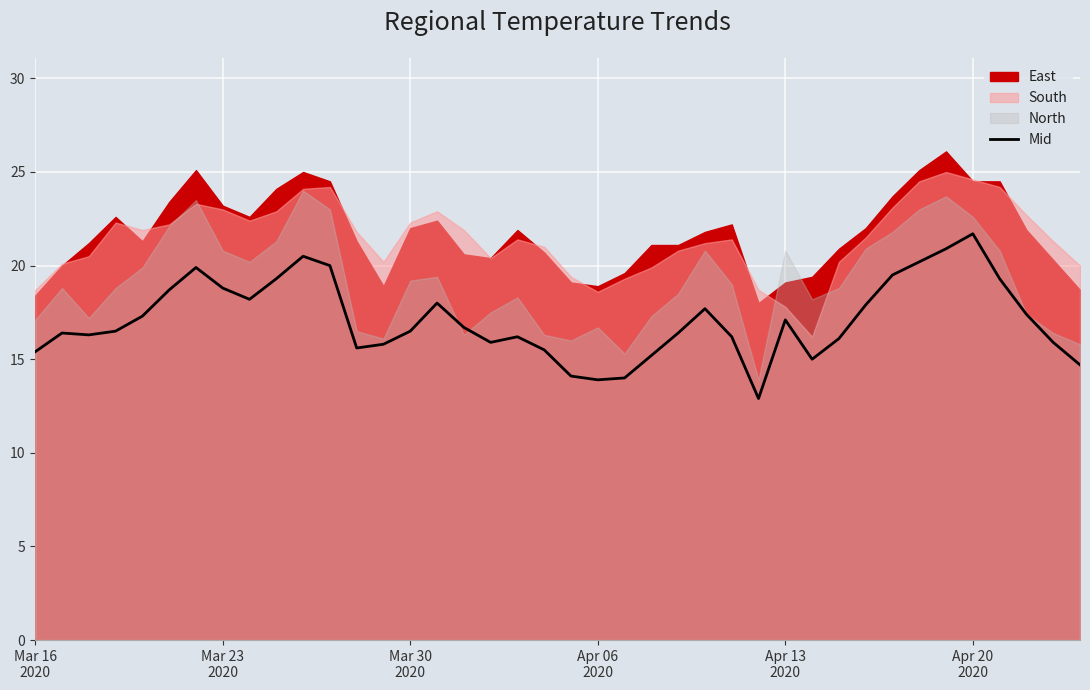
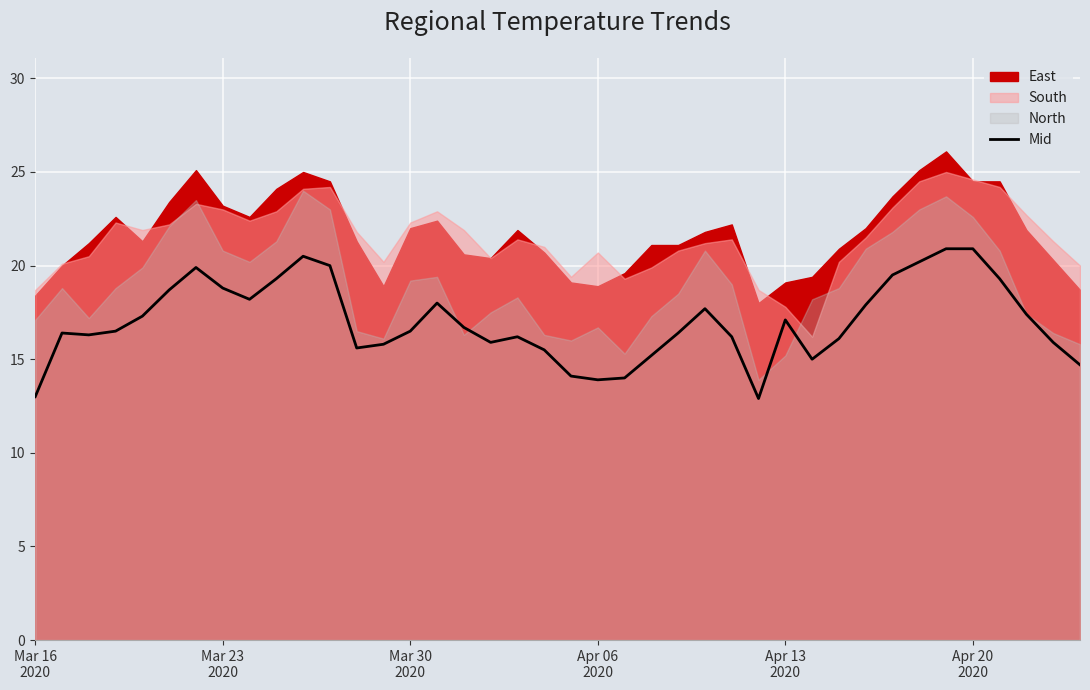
Mid, Mar 16 2020: 15.4 -> 13.0
South, Apr 06 2020: 18.6 -> 20.7
North, Apr 13 2020: 20.8 -> 15.2
Mid, Apr 20 2020: 21.7 -> 20.9
